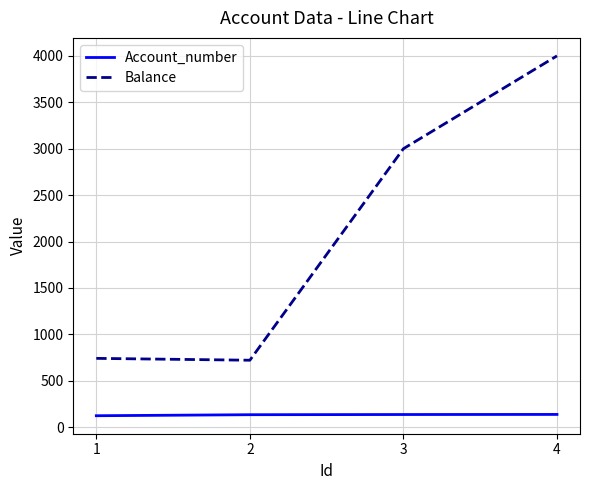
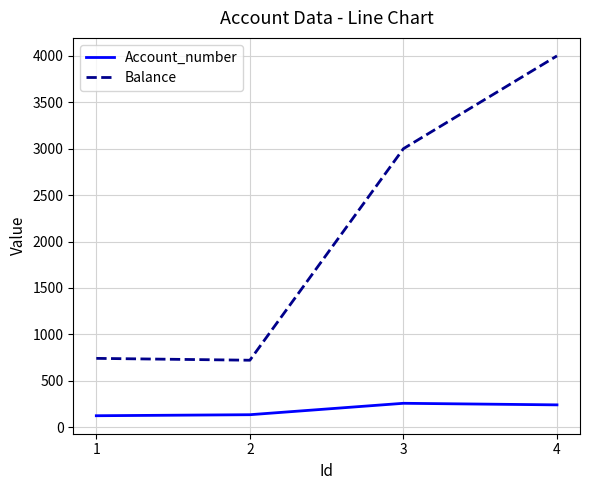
Account_number, 3: 100 -> 300
Account_number, 4: 100 -> 200
